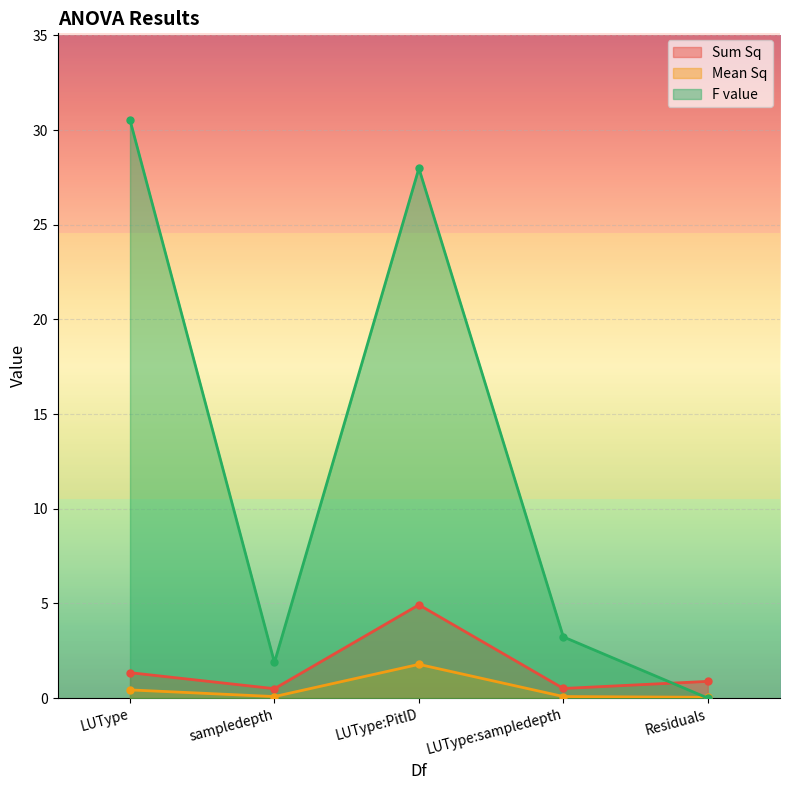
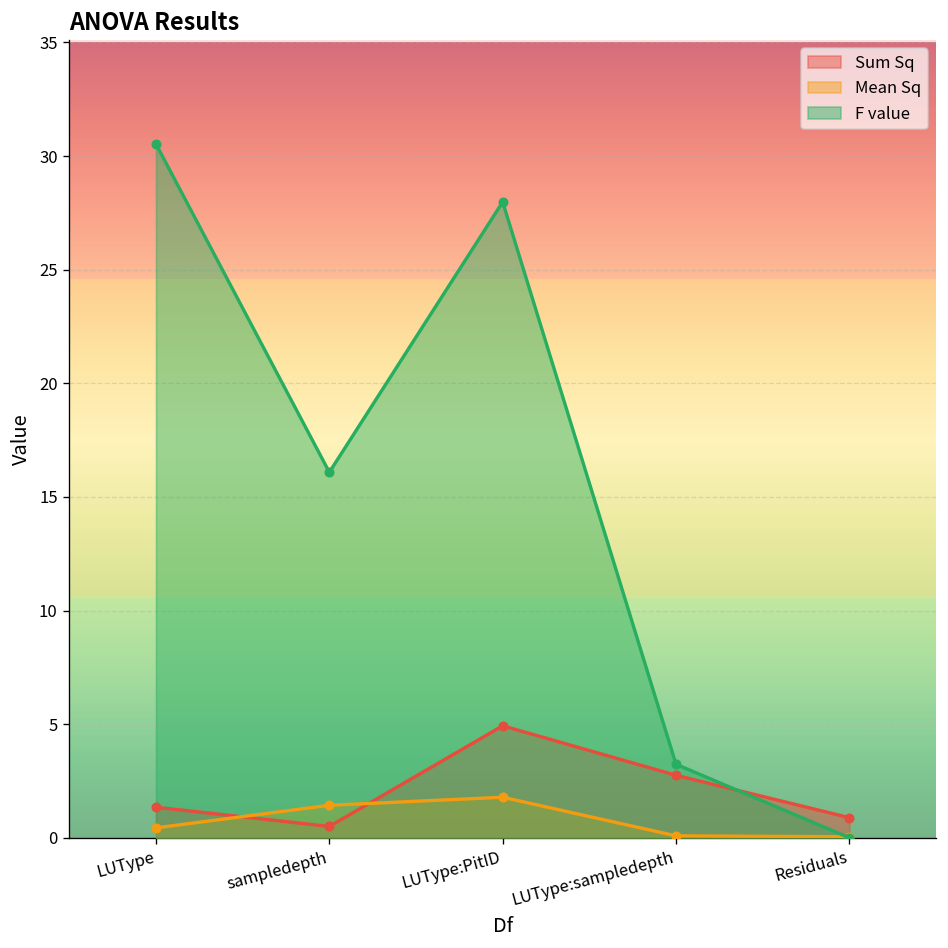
Mean Sq, sampledepth: 0.1 -> 1.4
F value, sampledepth: 1.9 -> 16.1
Sum Sq, LUType:sampledepth: 0.5 -> 2.7
